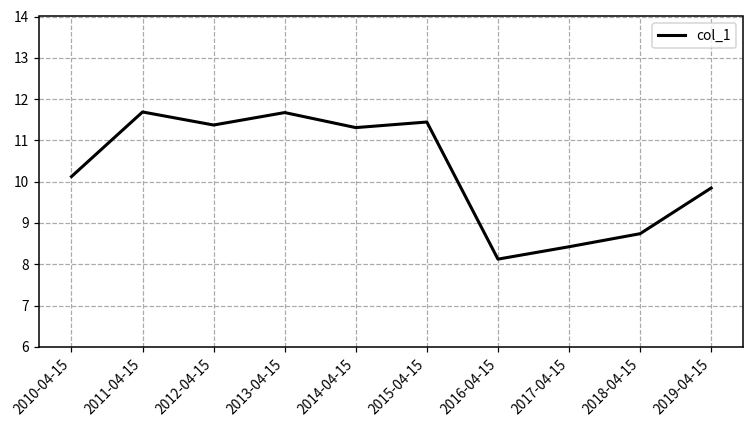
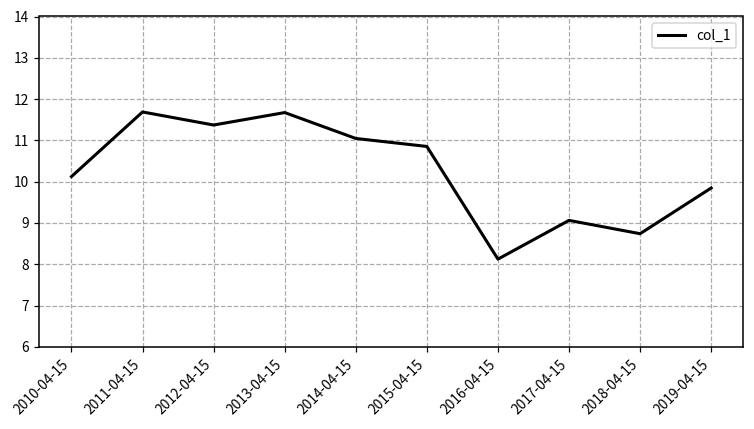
2014-04-15: 11.3 -> 11.0
2015-04-15: 11.4 -> 10.9
2017-04-15: 8.4 -> 9.1
